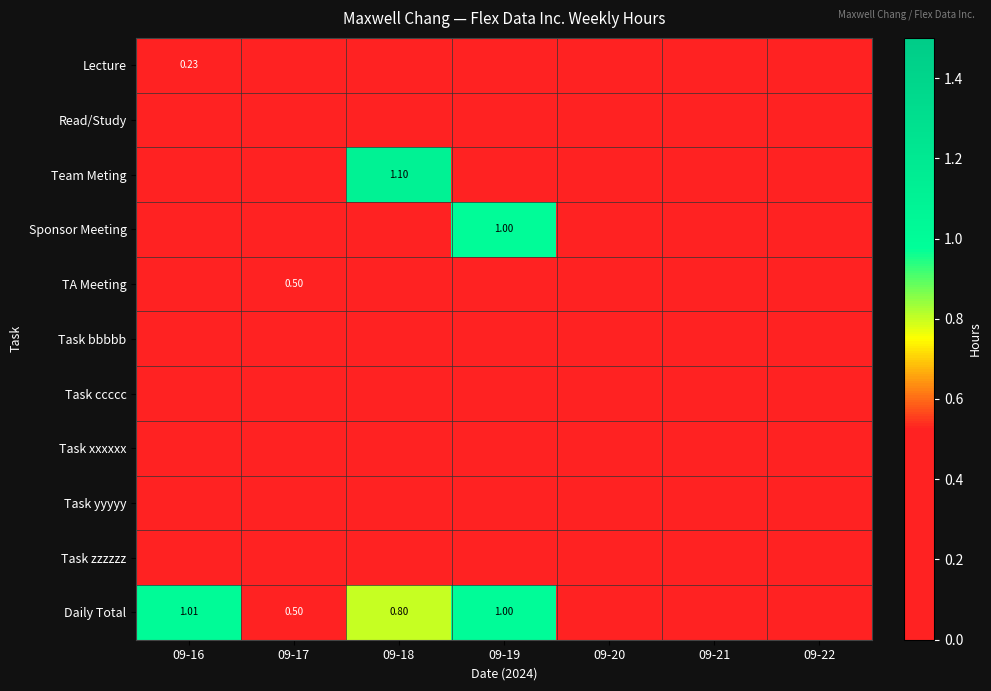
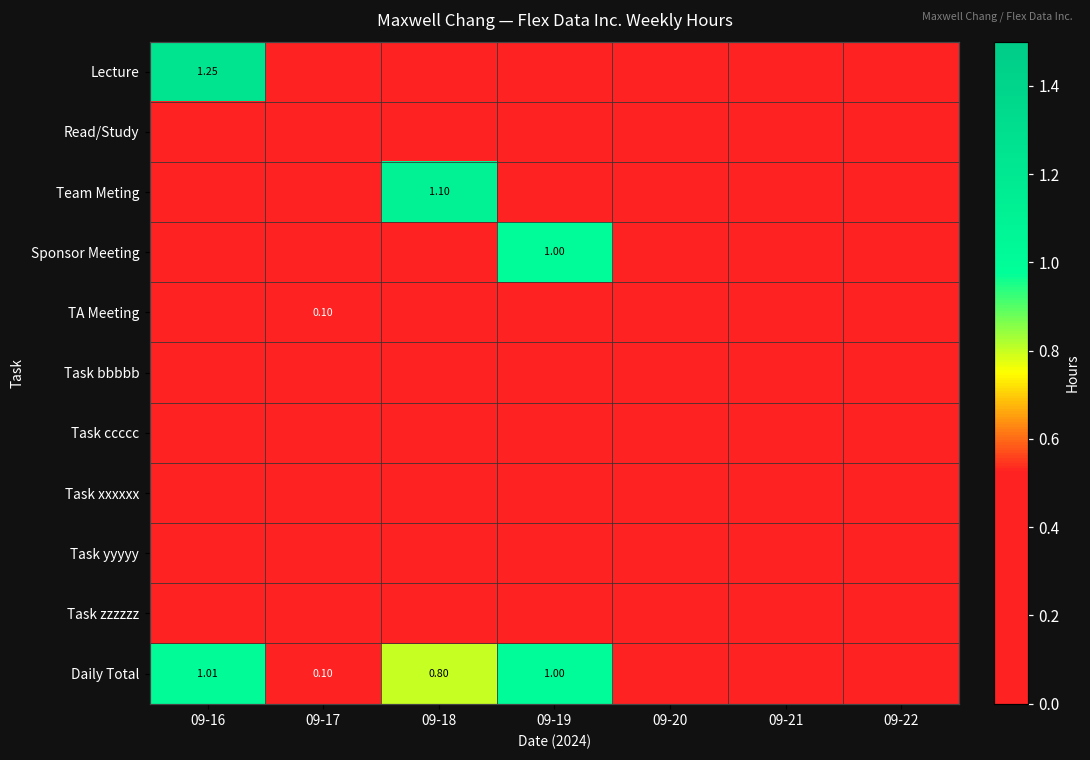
Lecture, 09-16: 0.23 -> 1.25
TA Meeting, 09-17: 0.50 -> 0.10
Daily Total, 09-17: 0.50 -> 0.10
